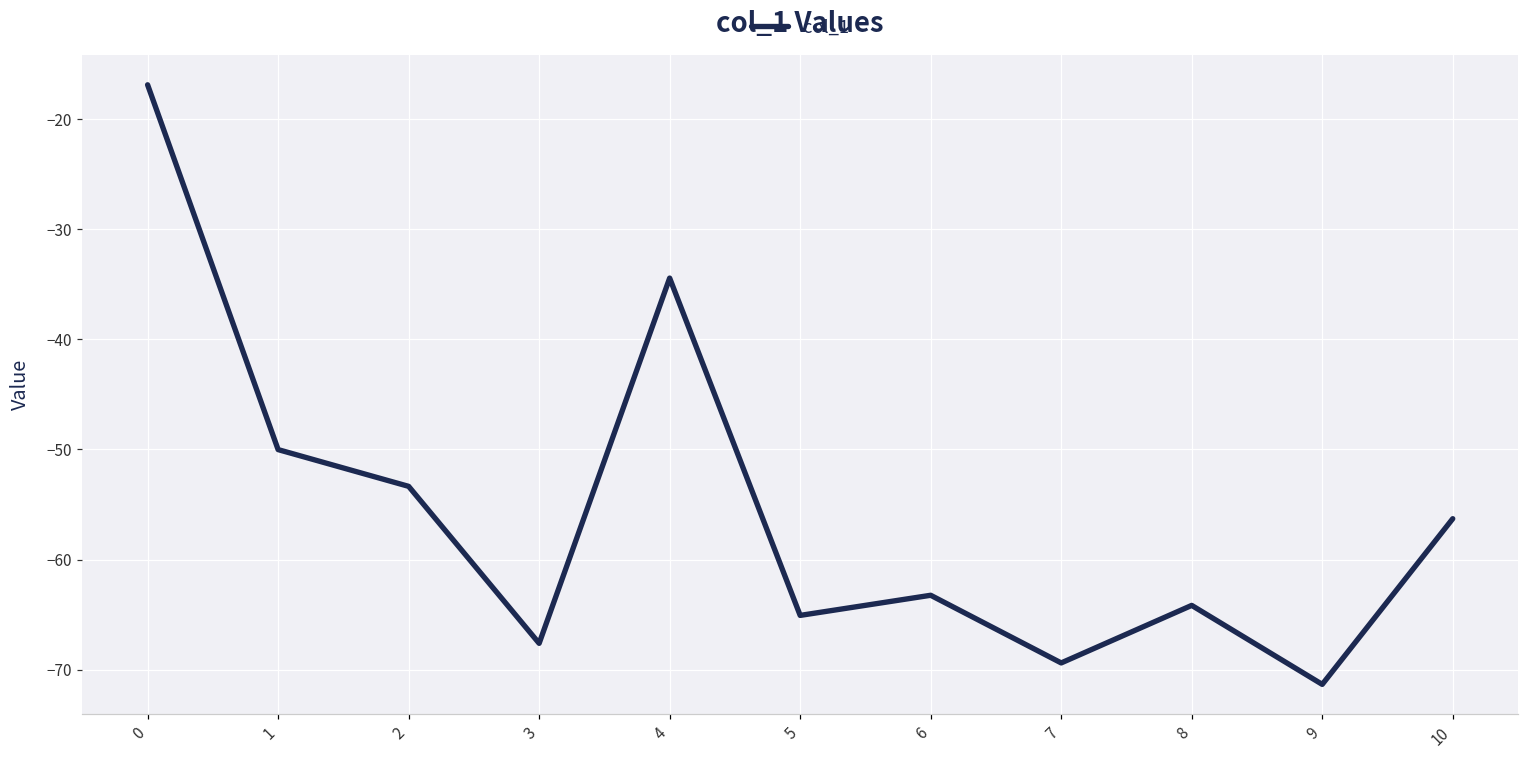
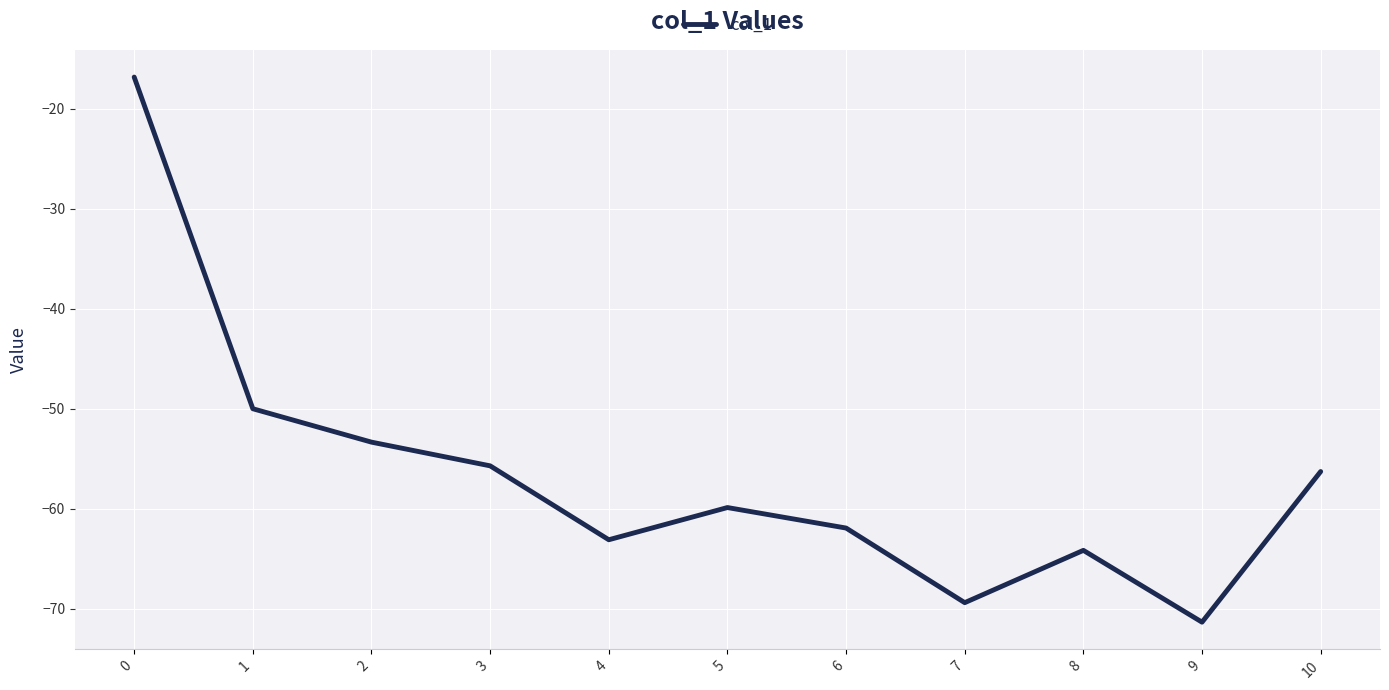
3: -67.6 -> -55.7
4: -34.4 -> -63.1
5: -65.1 -> -59.9
6: -63.3 -> -61.9
